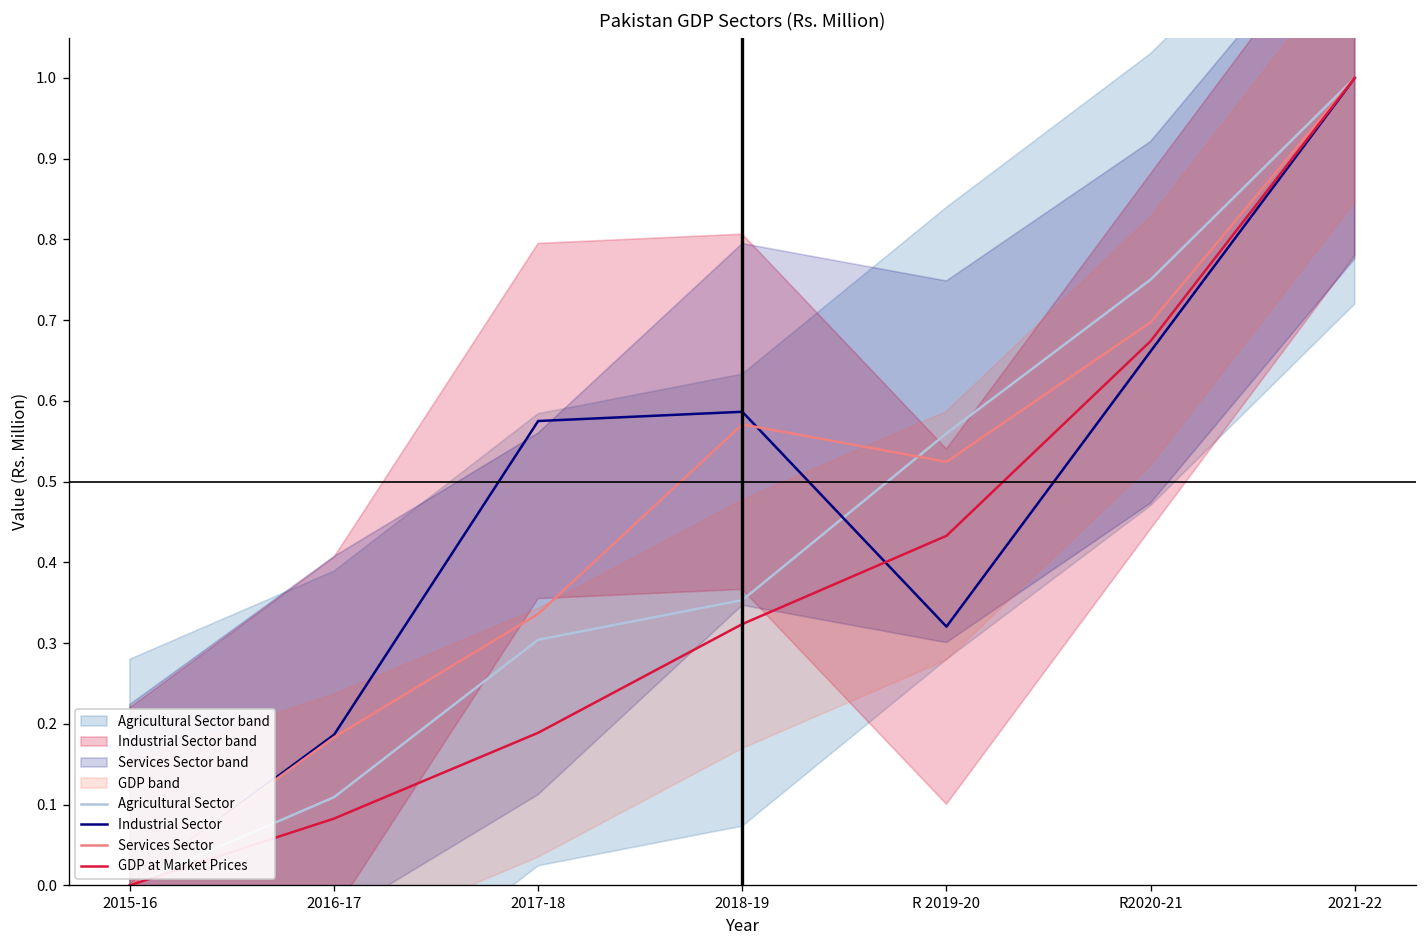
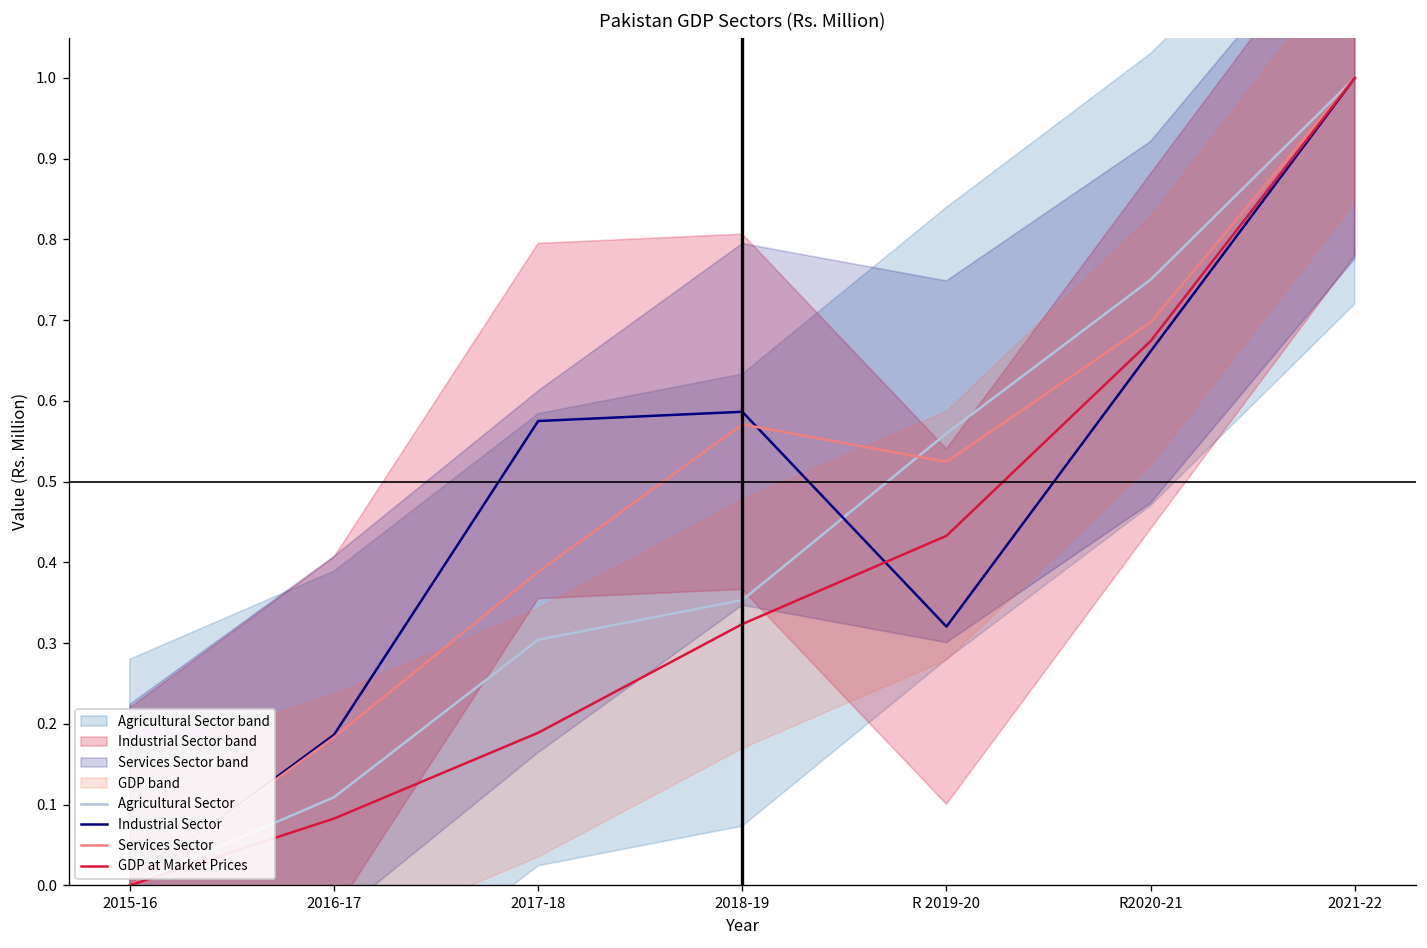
Services Sector, 2017-18: 0.34 -> 0.39
